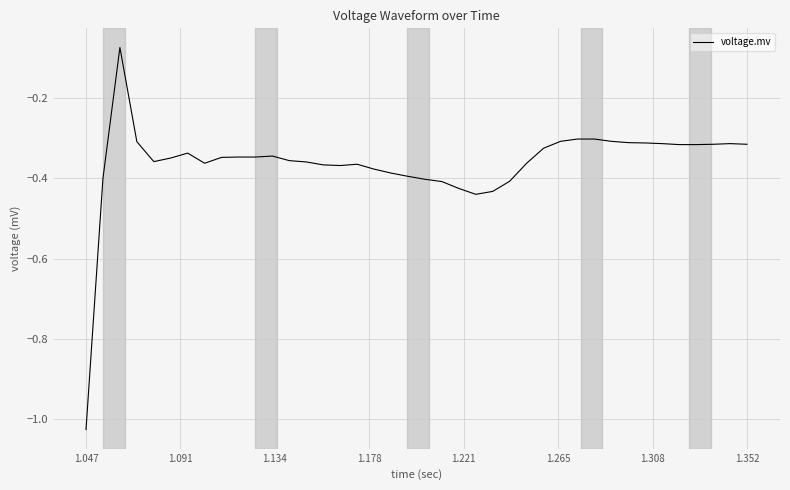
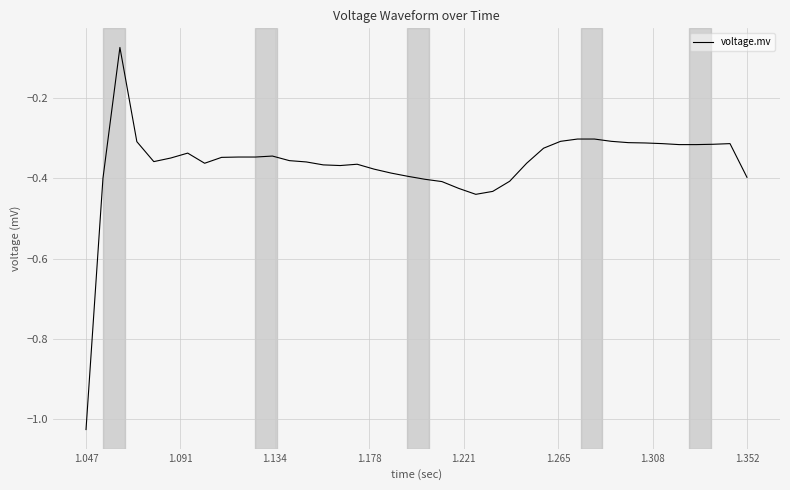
1.352: -0.32 -> -0.40
